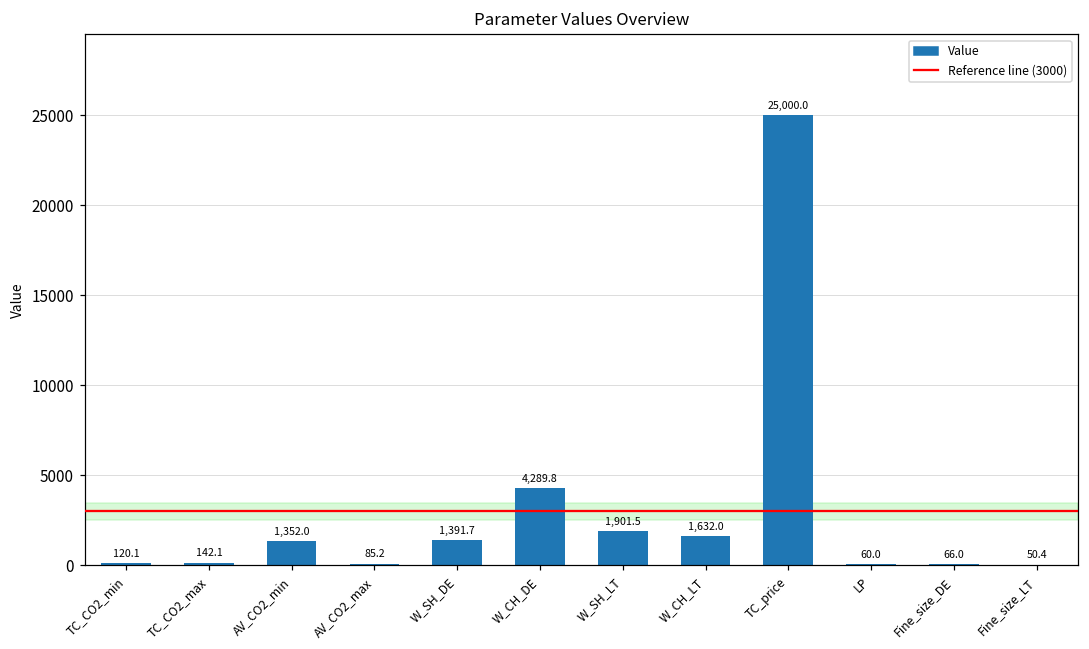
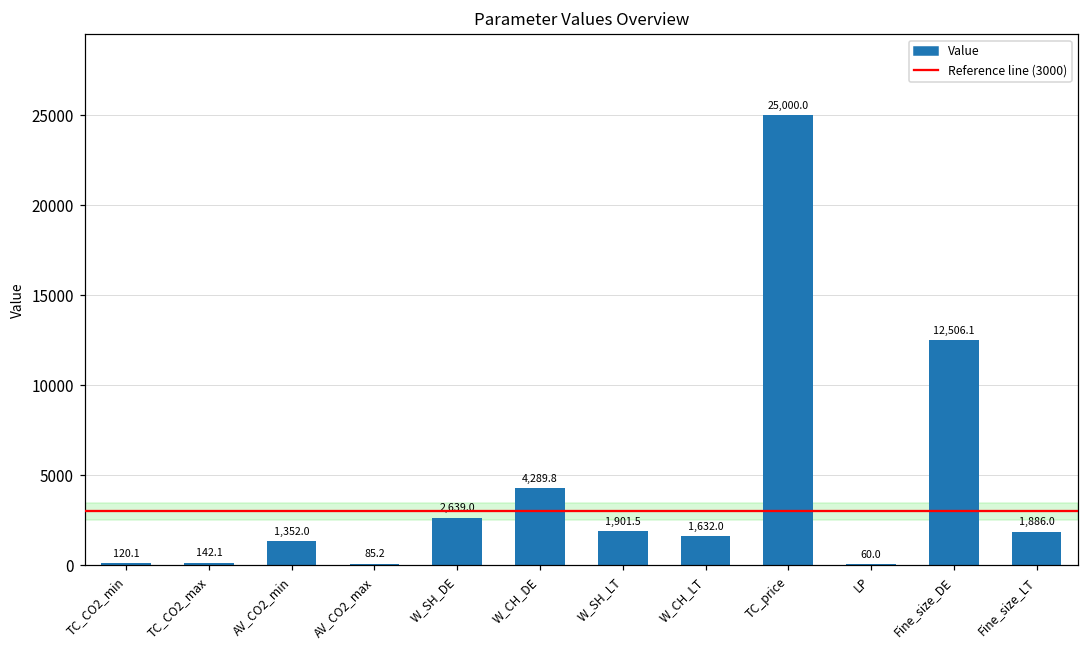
W_SH_DE: 1,391.7 -> 2,639.0
Fine_size_DE: 66.0 -> 12,506.1
Fine_size_LT: 50.4 -> 1,886.0
